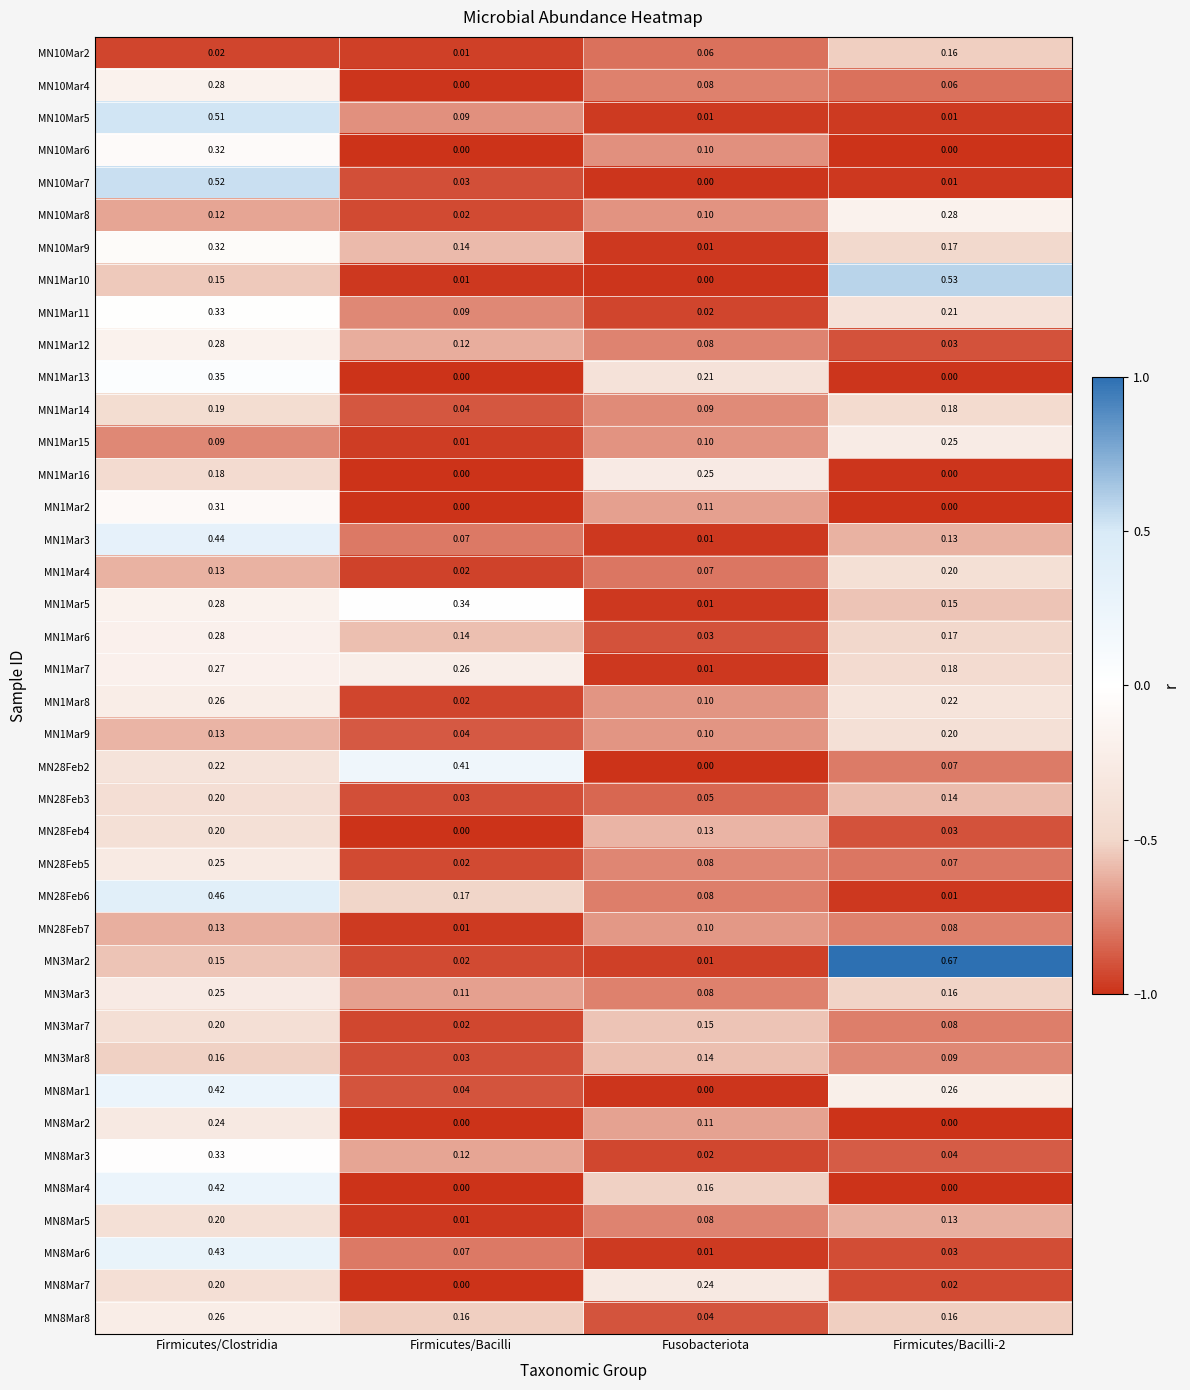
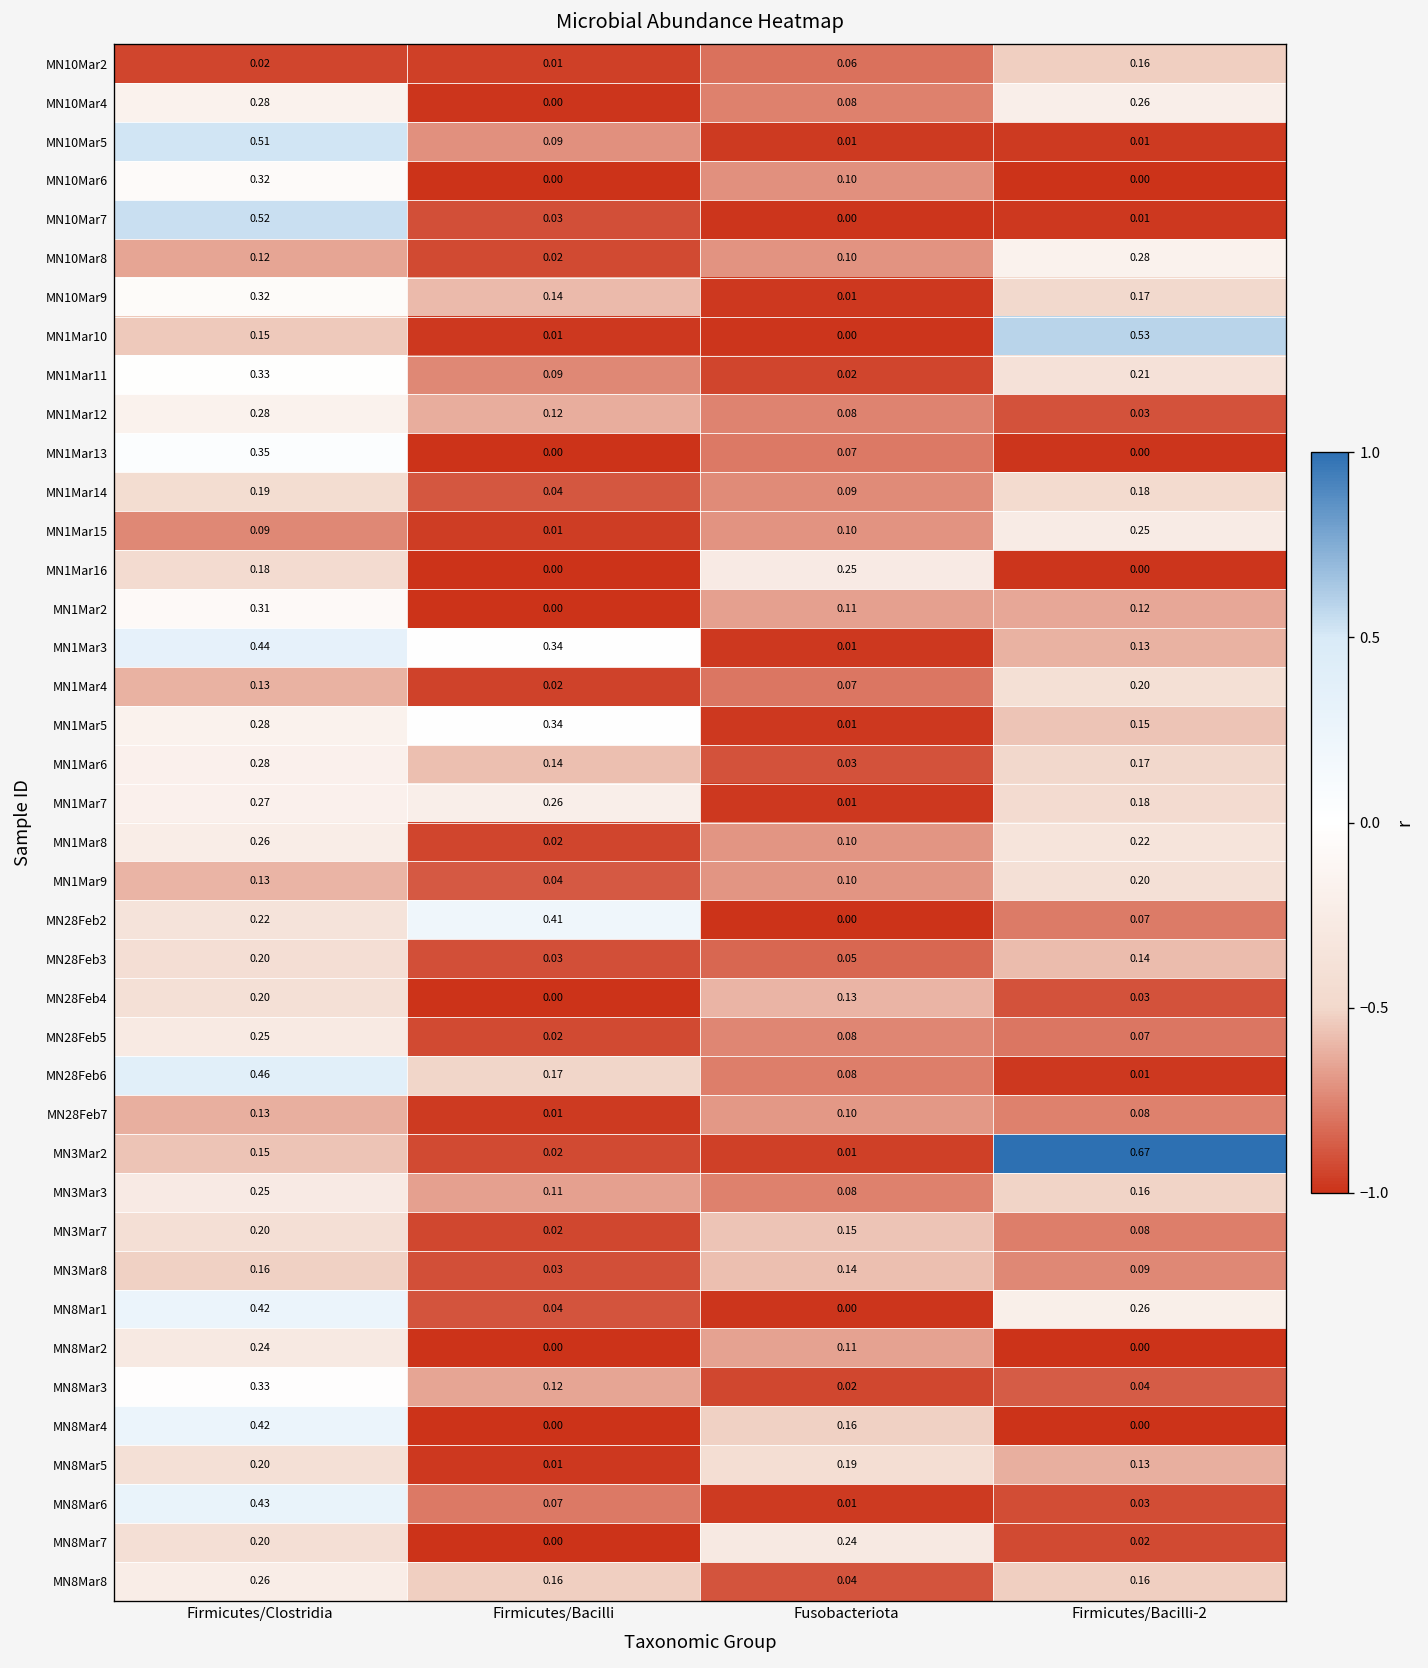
MN10Mar4, Firmicutes/Bacilli-2: 0.06 -> 0.26
MN1Mar13, Fusobacteriota: 0.21 -> 0.07
MN1Mar2, Firmicutes/Bacilli-2: 0.00 -> 0.12
MN1Mar3, Firmicutes/Bacilli: 0.07 -> 0.34
MN8Mar5, Fusobacteriota: 0.08 -> 0.19
